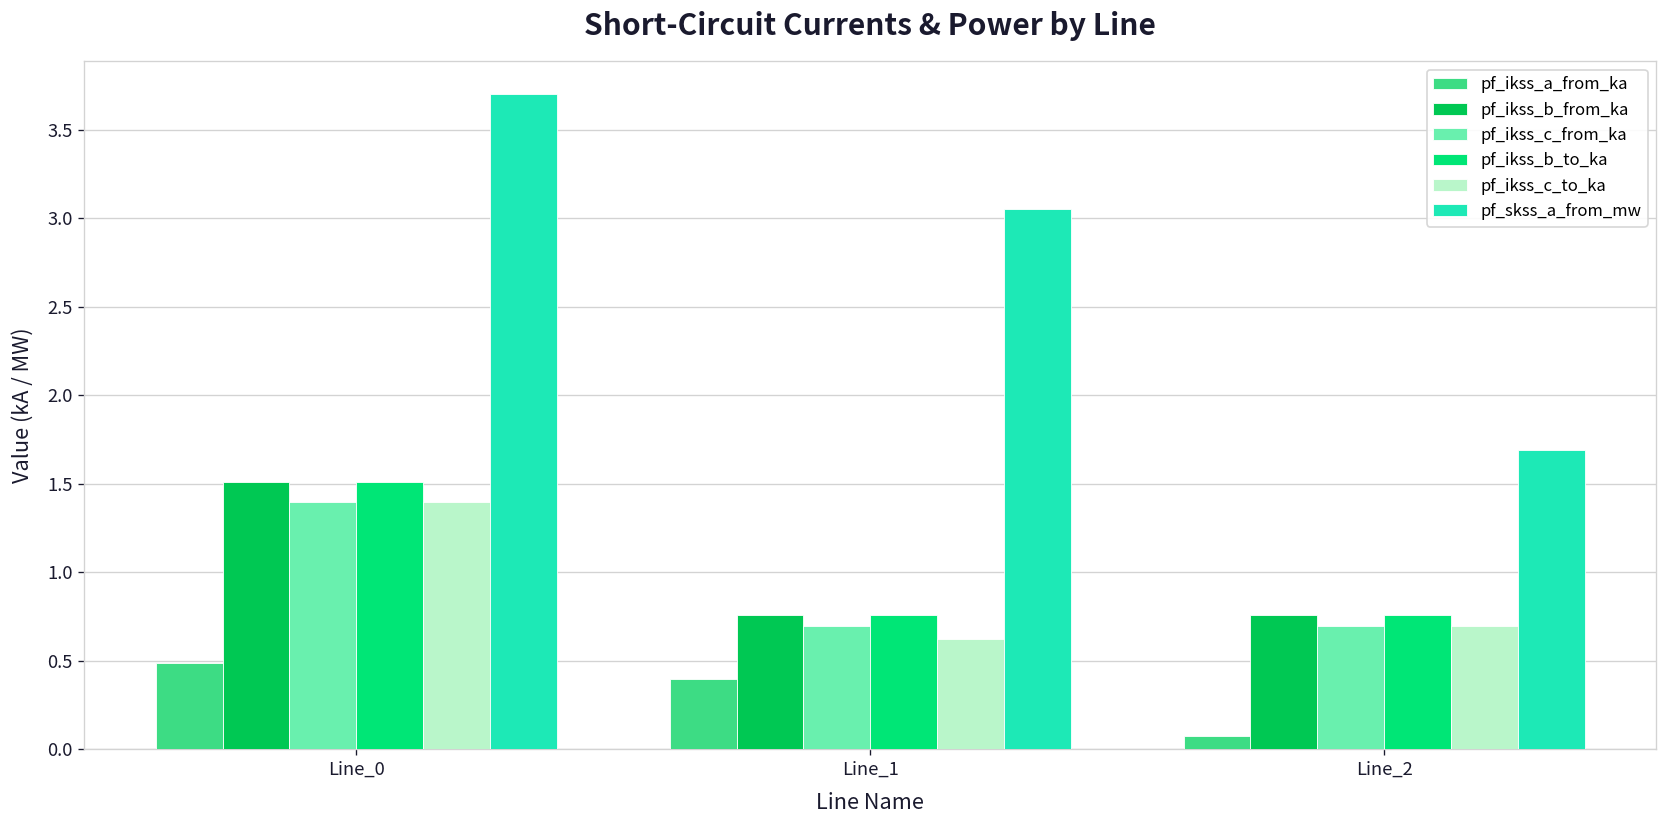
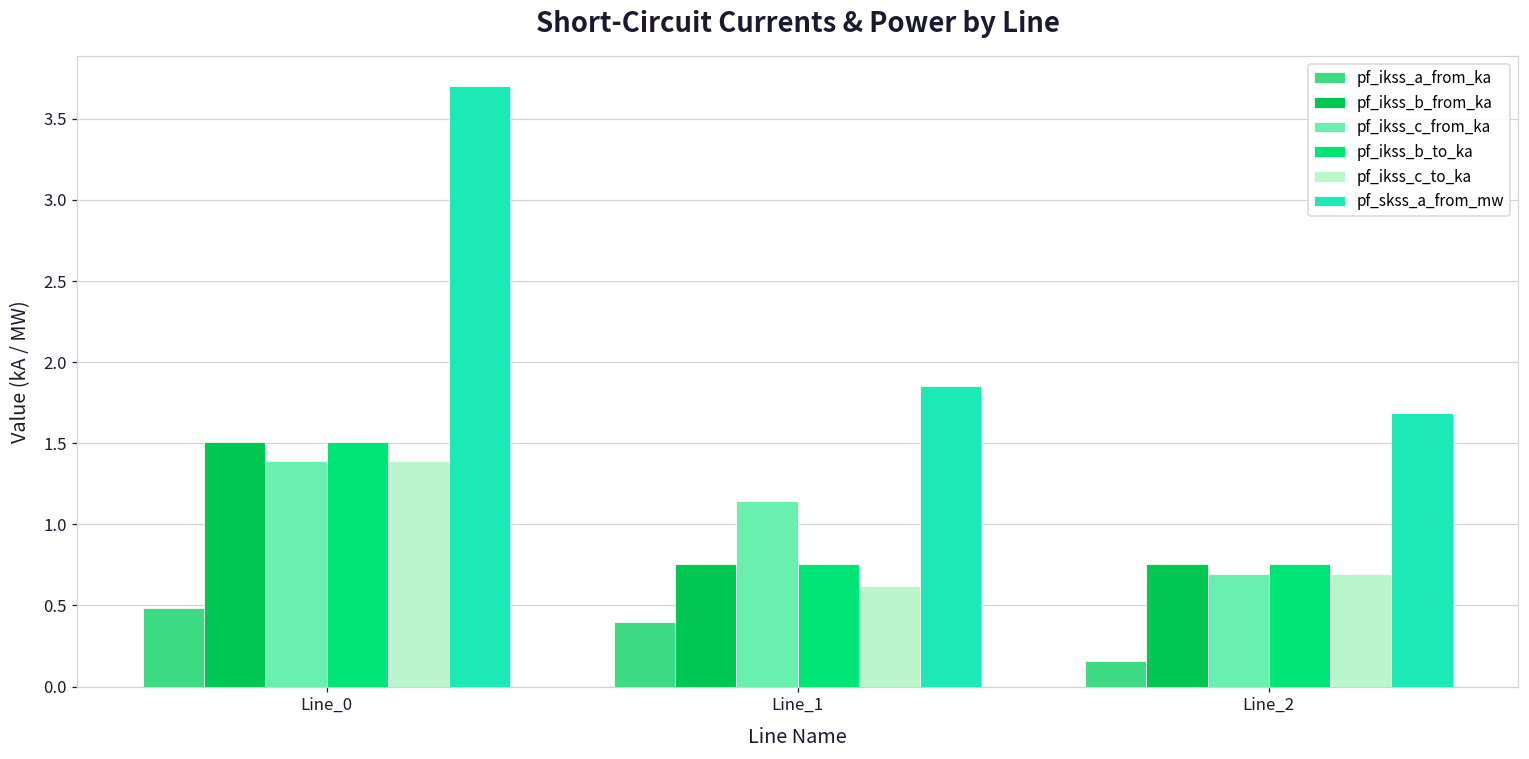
pf_ikss_c_from_ka, Line_1: 0.70 -> 1.15
pf_skss_a_from_mw, Line_1: 3.05 -> 1.85
pf_ikss_a_from_ka, Line_2: 0.08 -> 0.16
